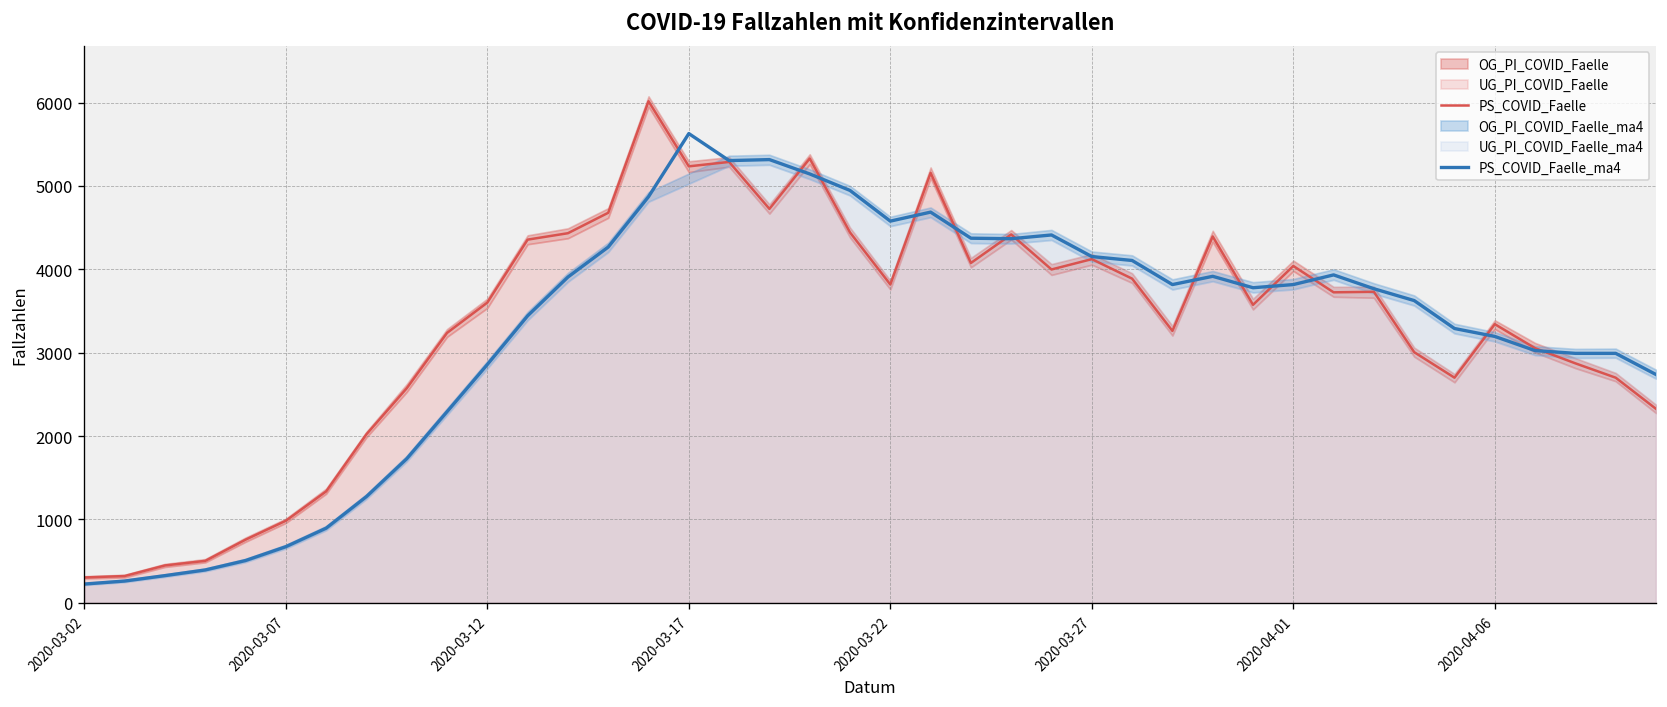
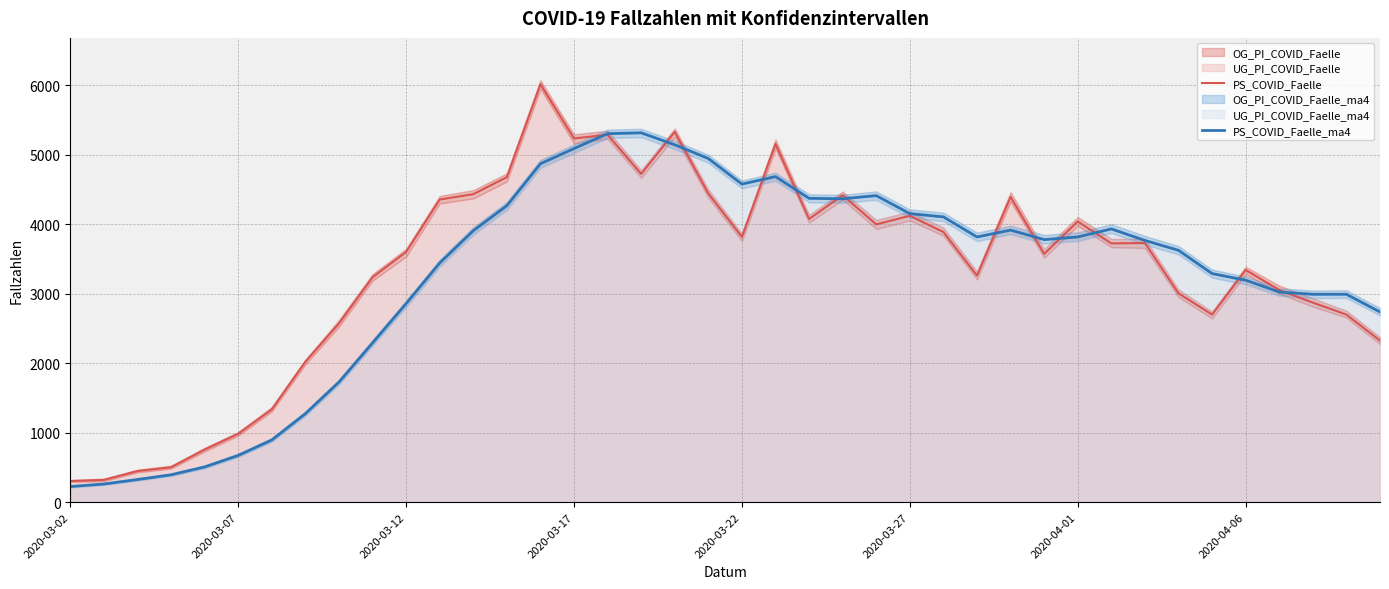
PS_COVID_Faelle_ma4, 2020-03-17: 5600 -> 5100
